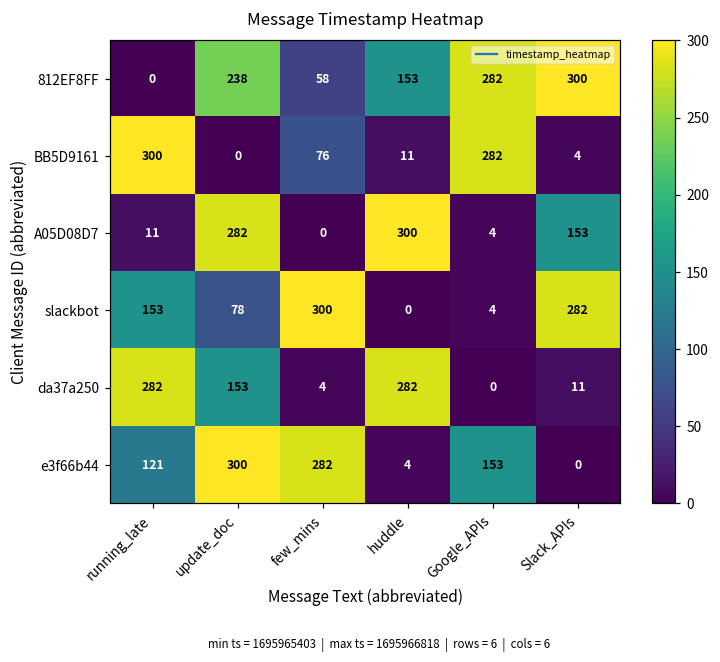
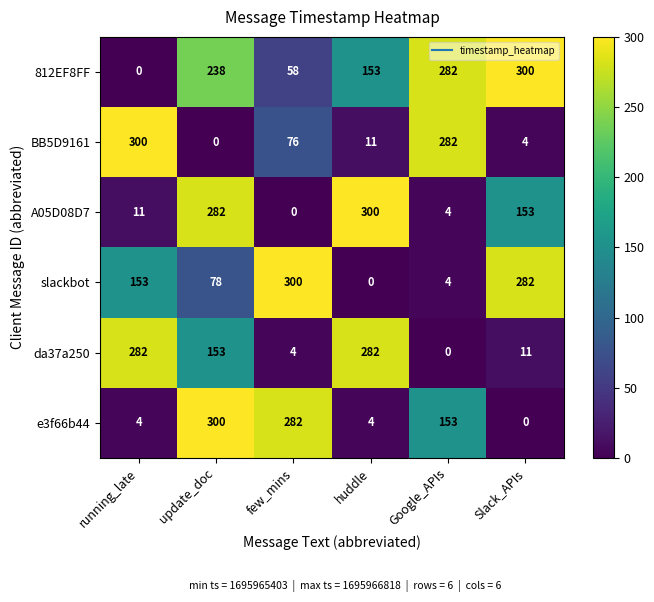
e3f66b44, running_late: 121 -> 4
